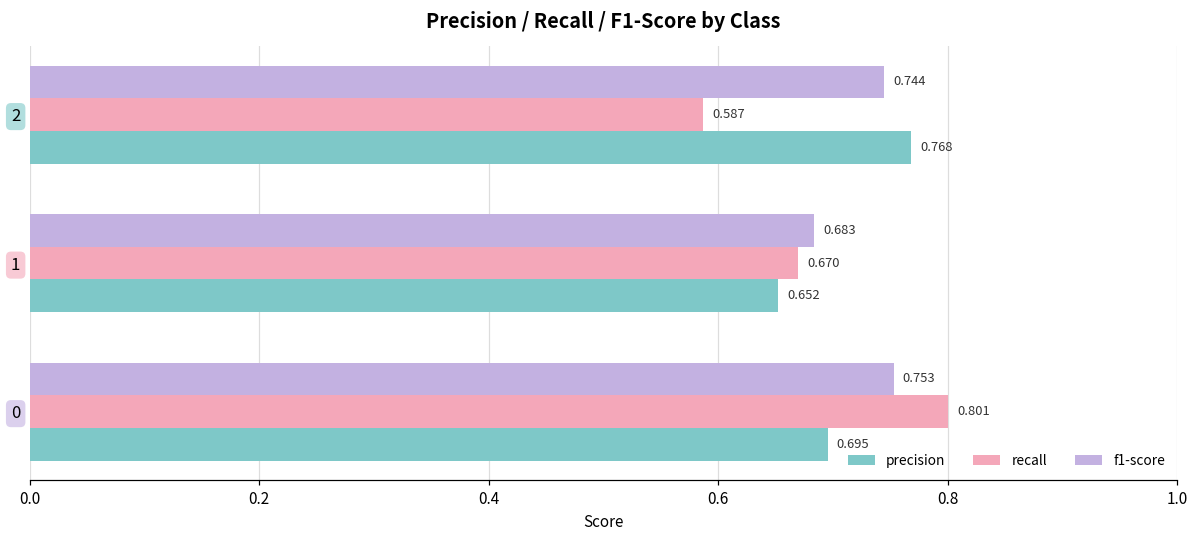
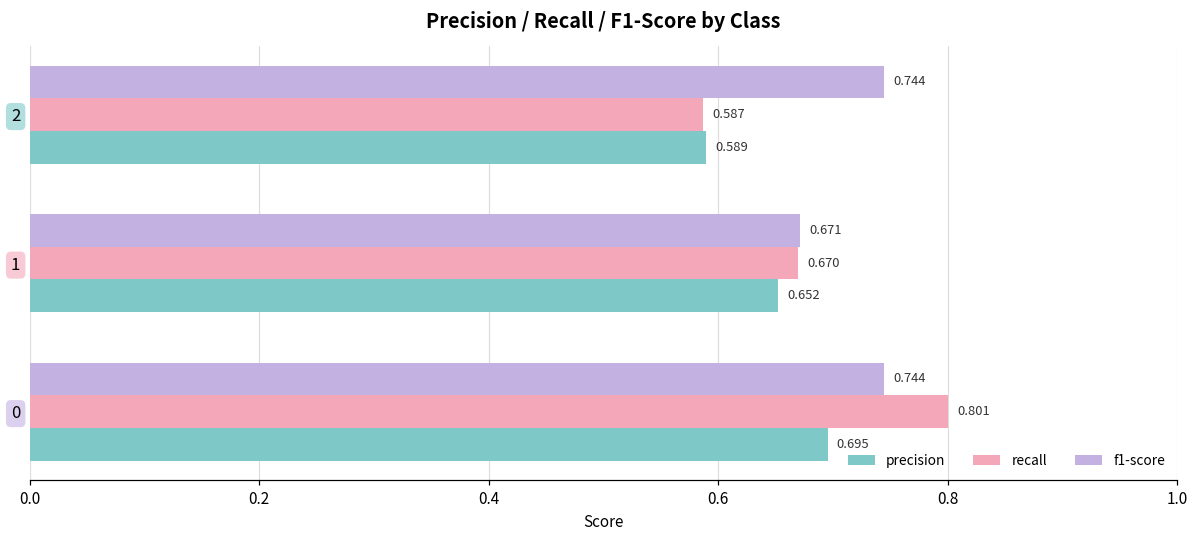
precision, 2: 0.768 -> 0.589
f1-score, 1: 0.683 -> 0.671
f1-score, 0: 0.753 -> 0.744
